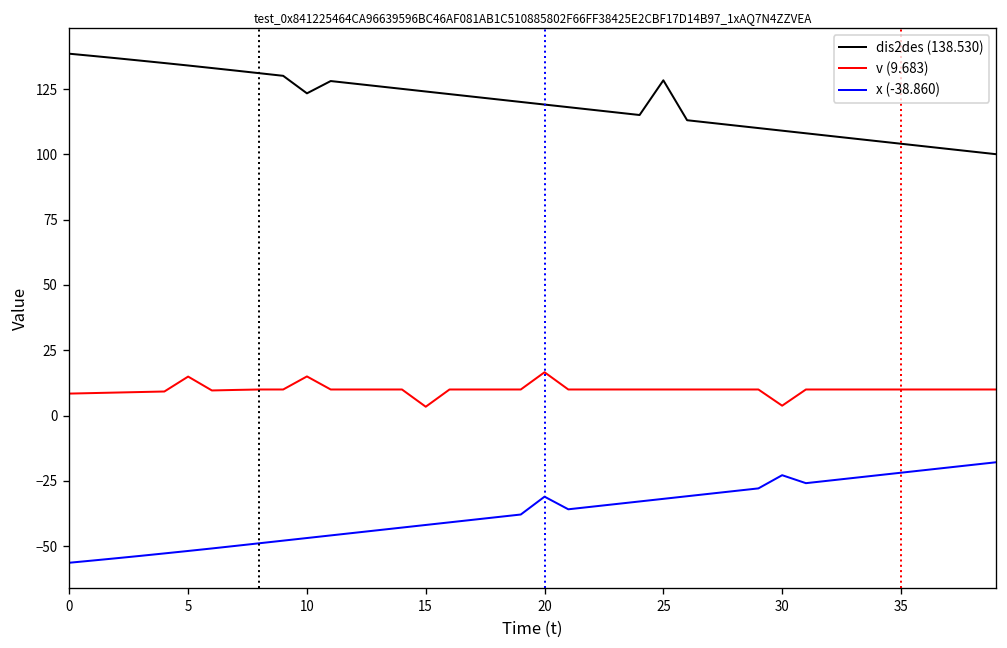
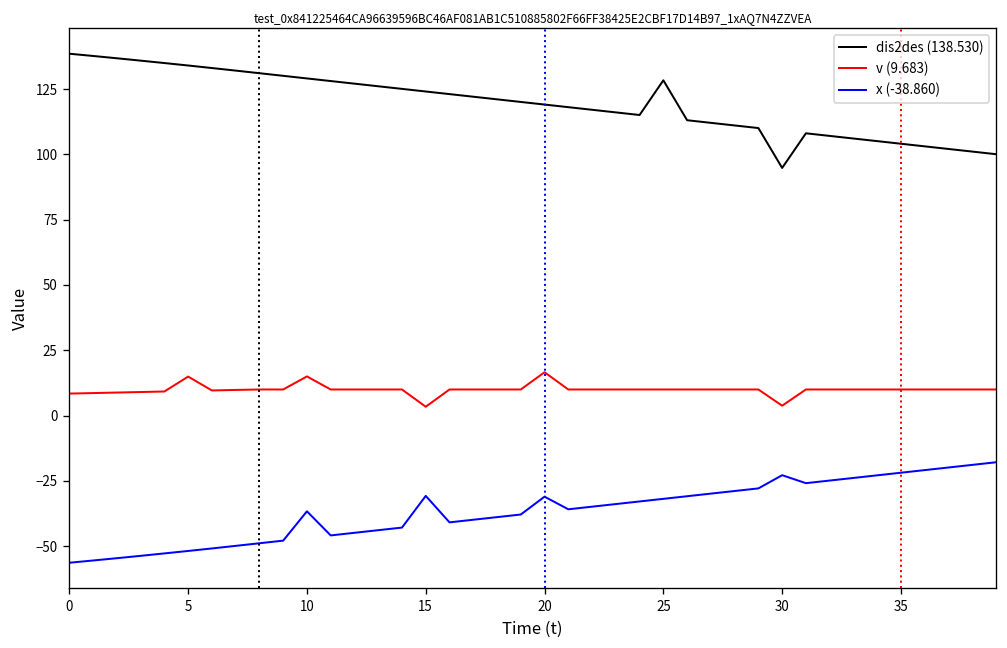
dis2des (138.530), 10: 123 -> 129
x (-38.860), 10: -47 -> -37
x (-38.860), 15: -42 -> -31
dis2des (138.530), 30: 109 -> 95
